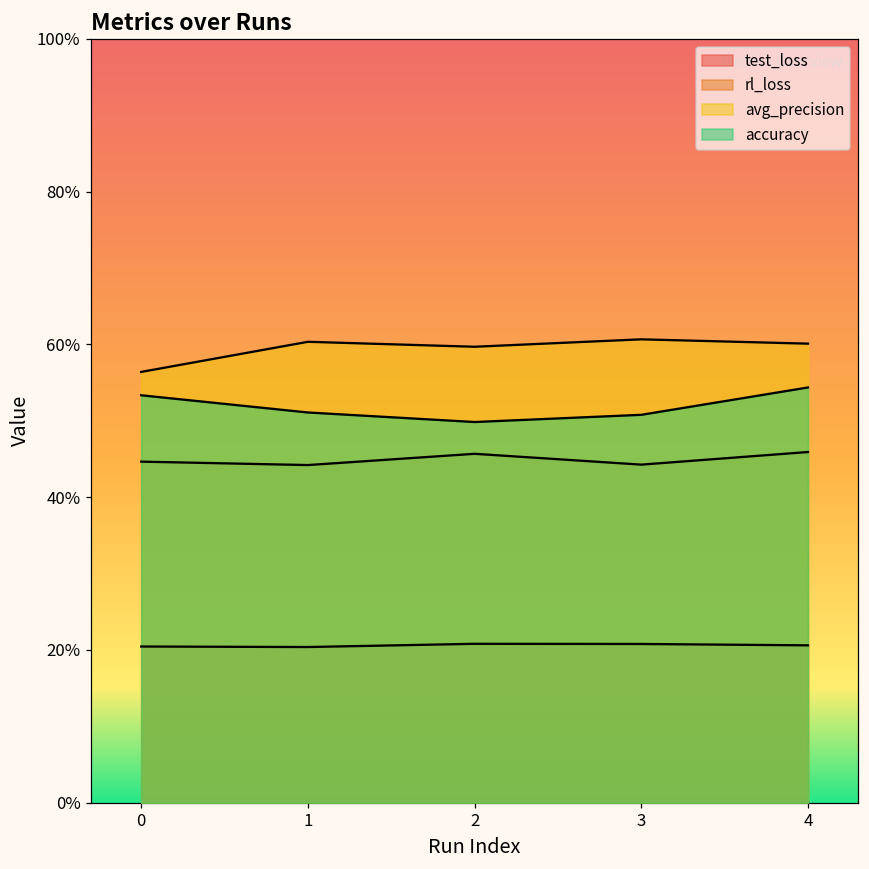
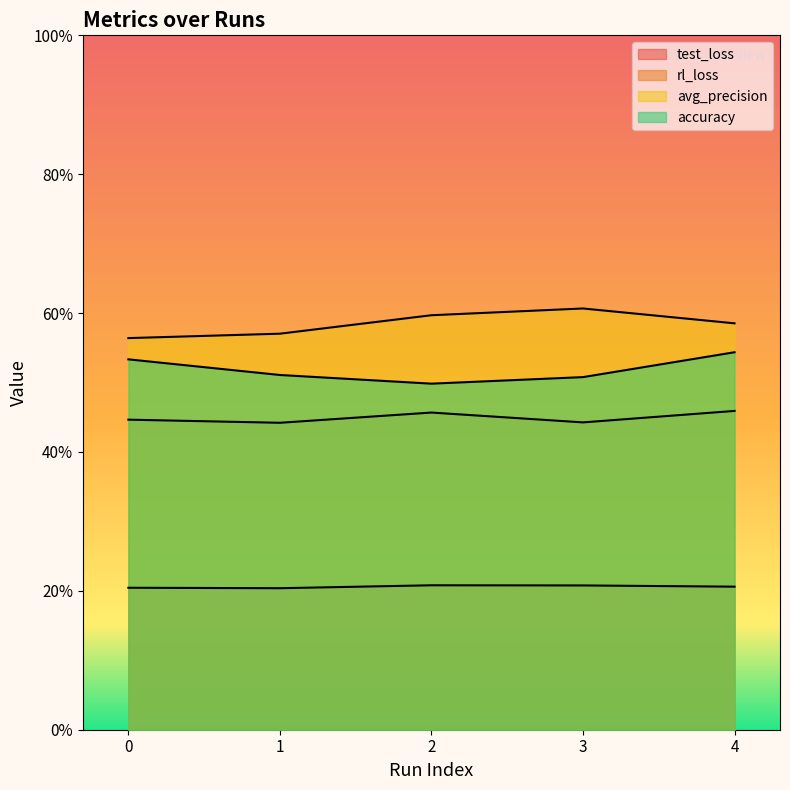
avg_precision, 1: 60% -> 57%
avg_precision, 4: 60% -> 59%
